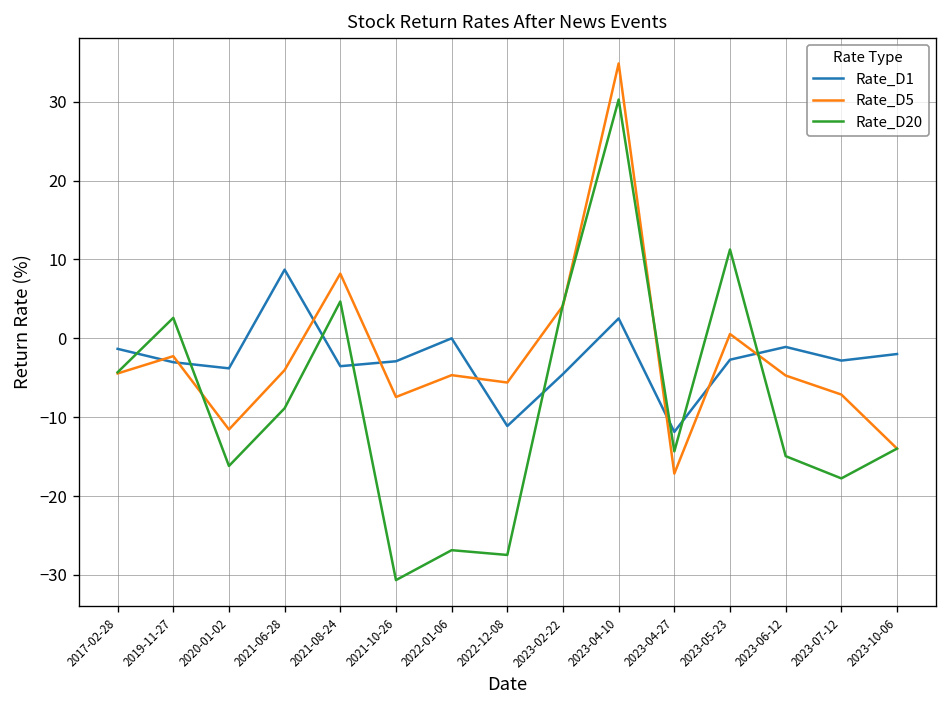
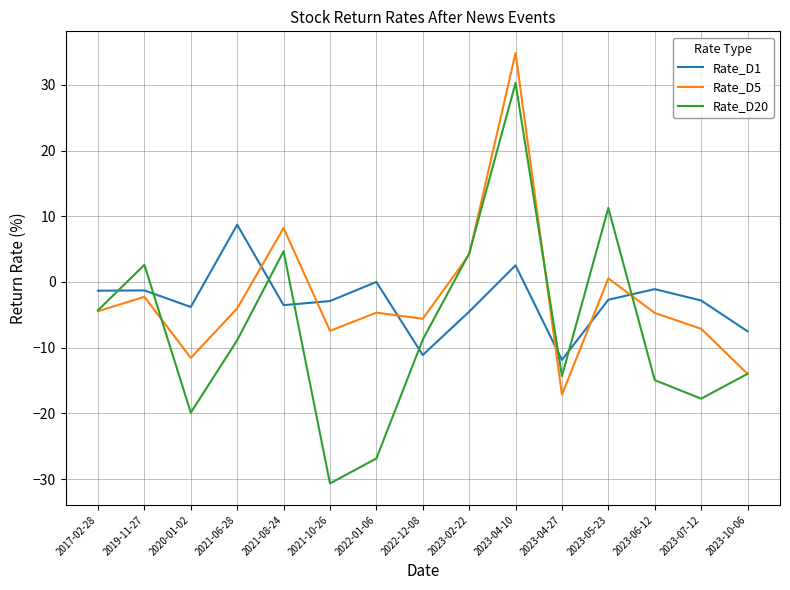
Rate_D1, 2019-11-27: -3 -> -1
Rate_D20, 2020-01-02: -16 -> -20
Rate_D20, 2022-12-08: -27 -> -9
Rate_D1, 2023-10-06: -2 -> -8
